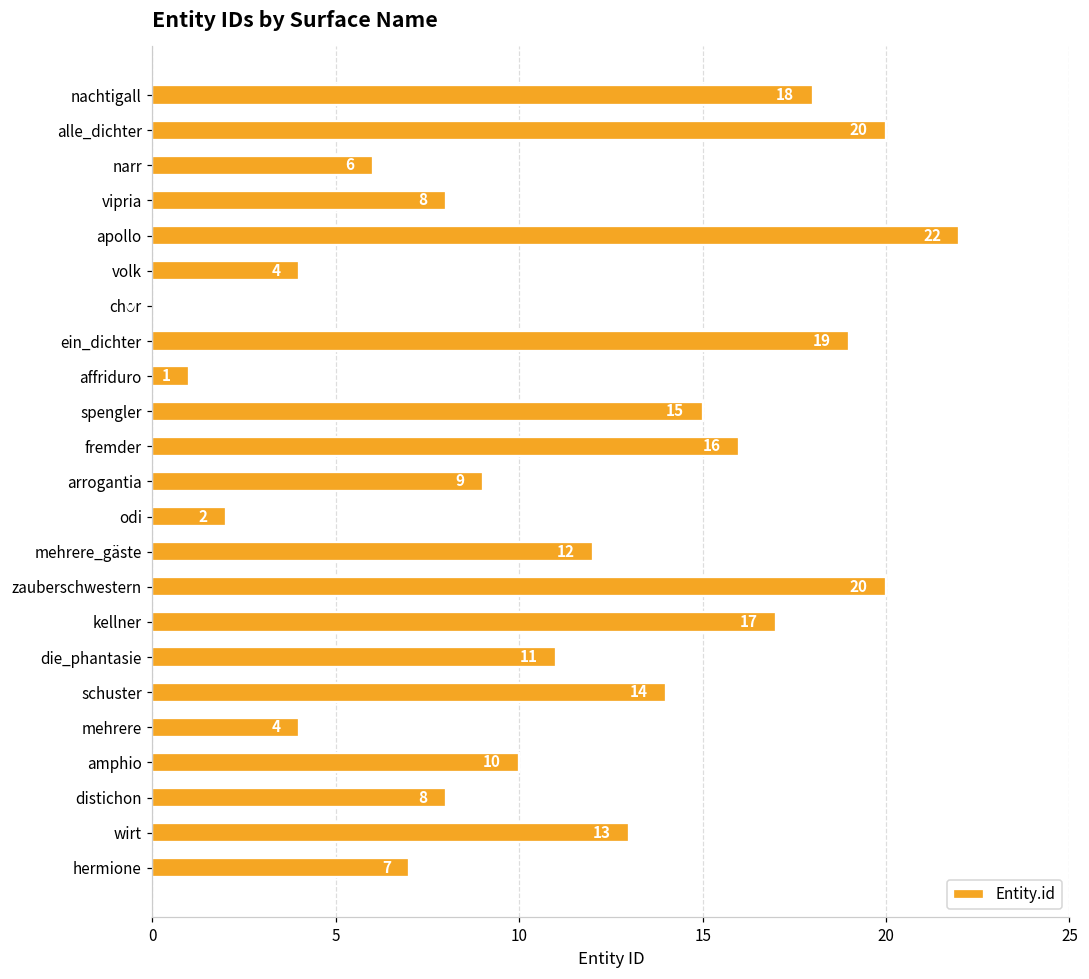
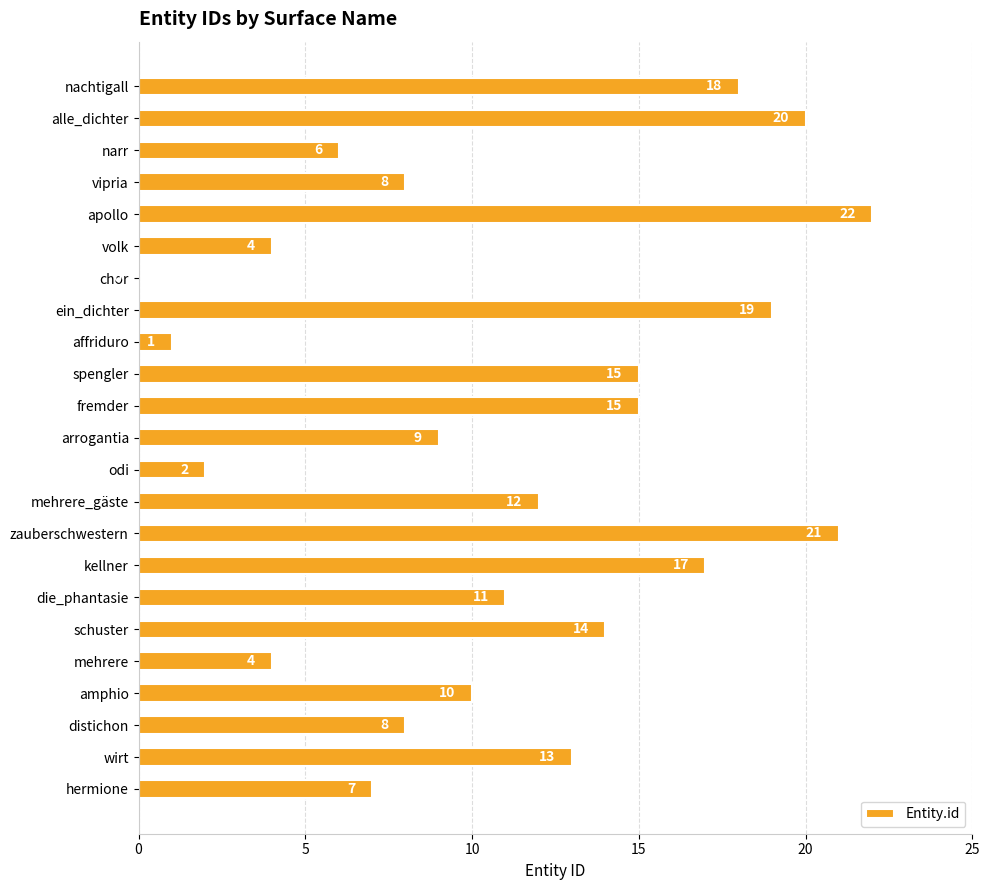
fremder: 16 -> 15
zauberschwestern: 20 -> 21
